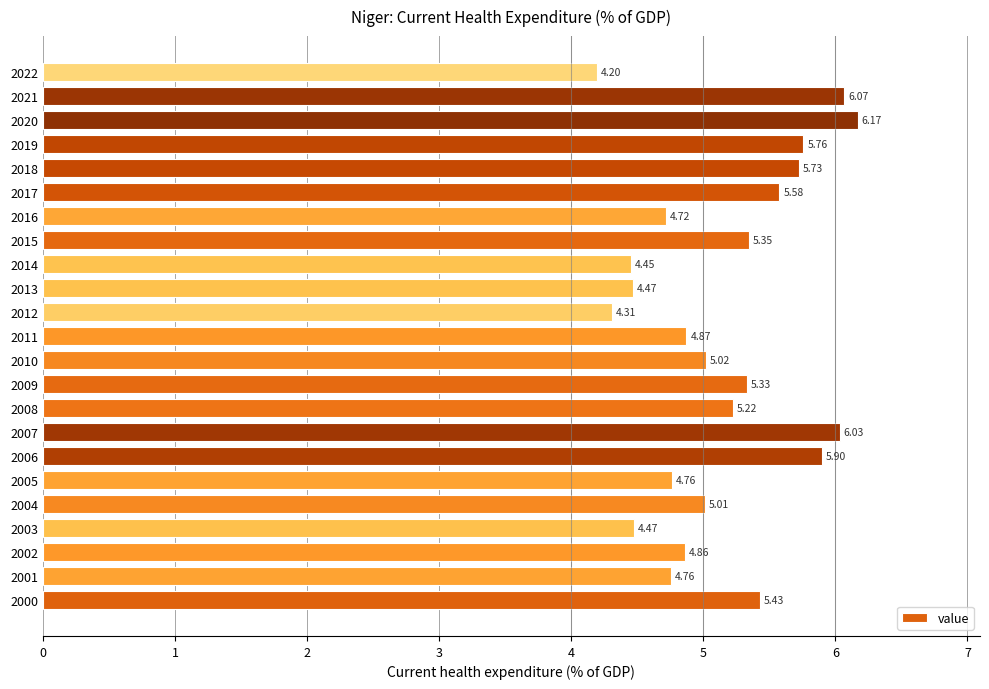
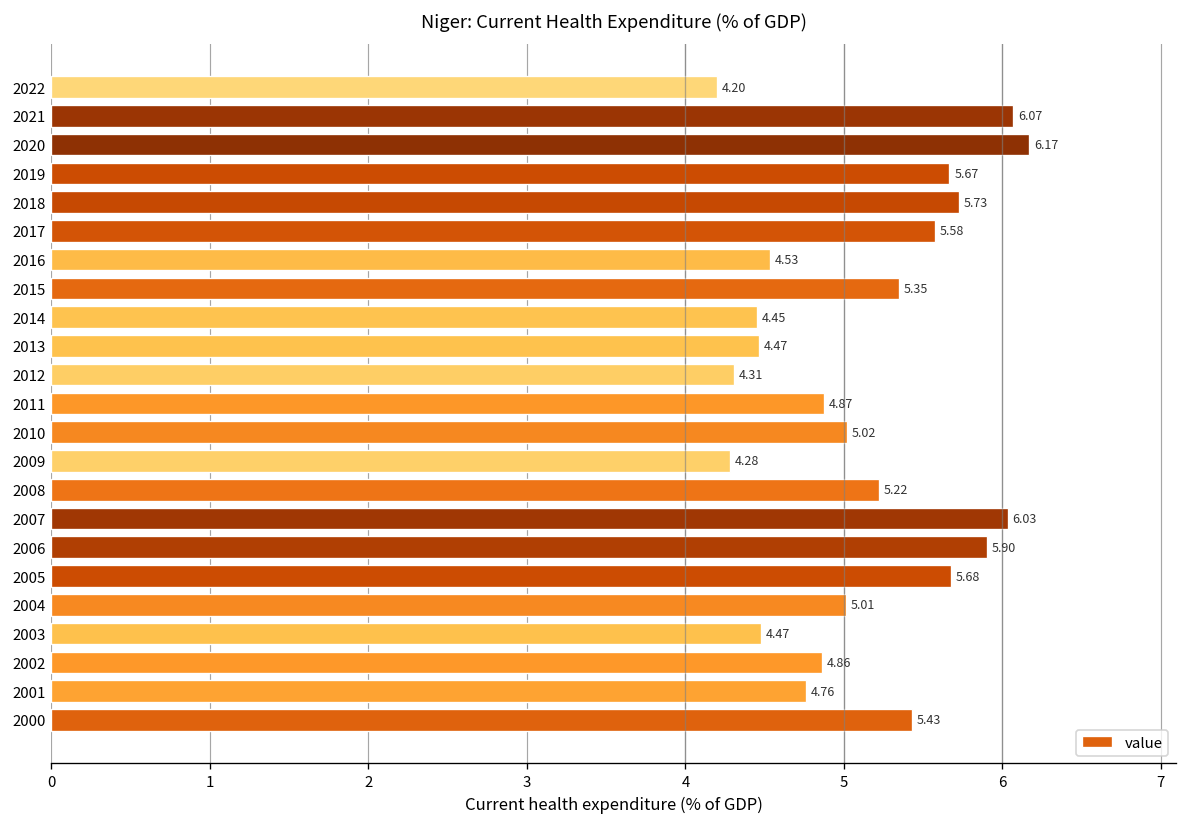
2019: 5.76 -> 5.67
2016: 4.72 -> 4.53
2009: 5.33 -> 4.28
2005: 4.76 -> 5.68
